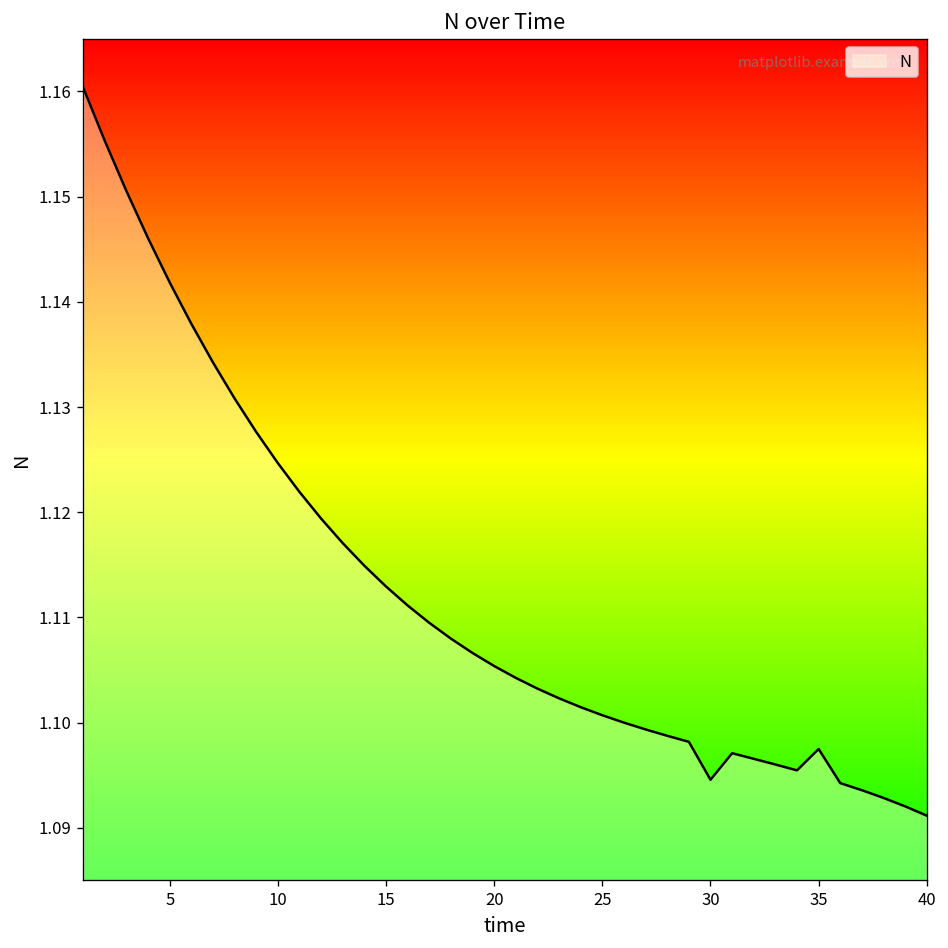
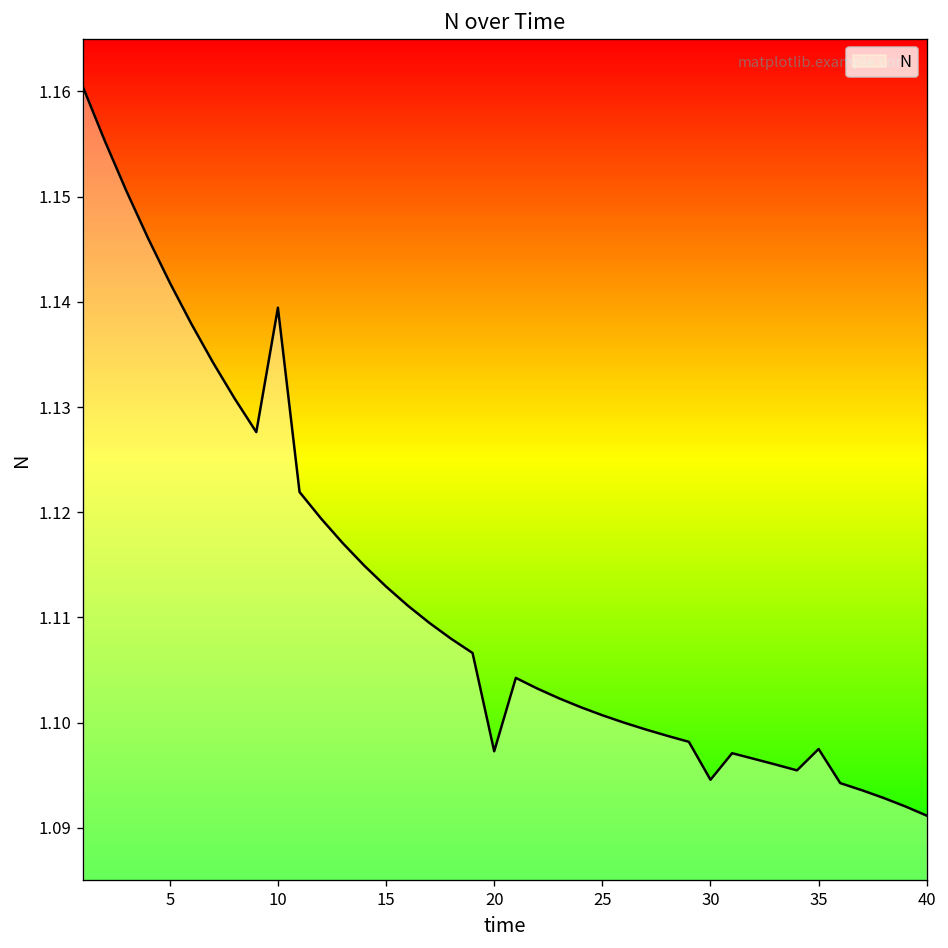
10: 1.125 -> 1.139
20: 1.105 -> 1.097
